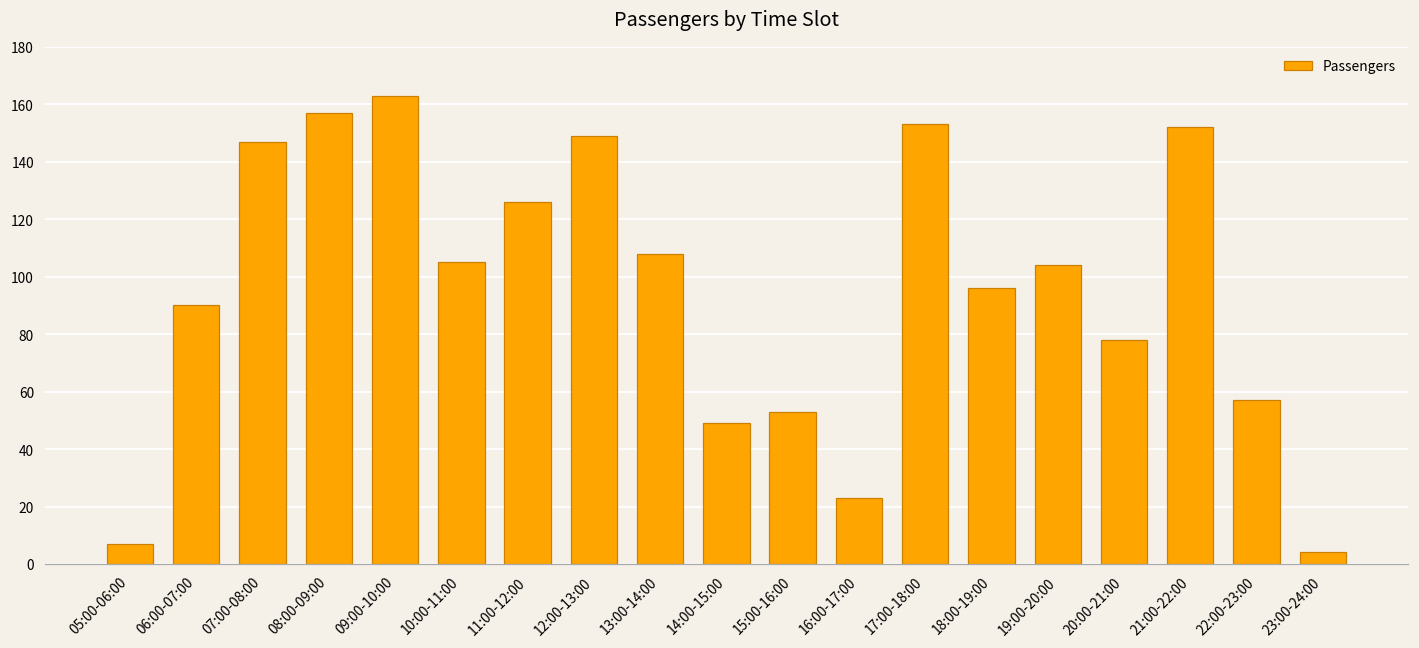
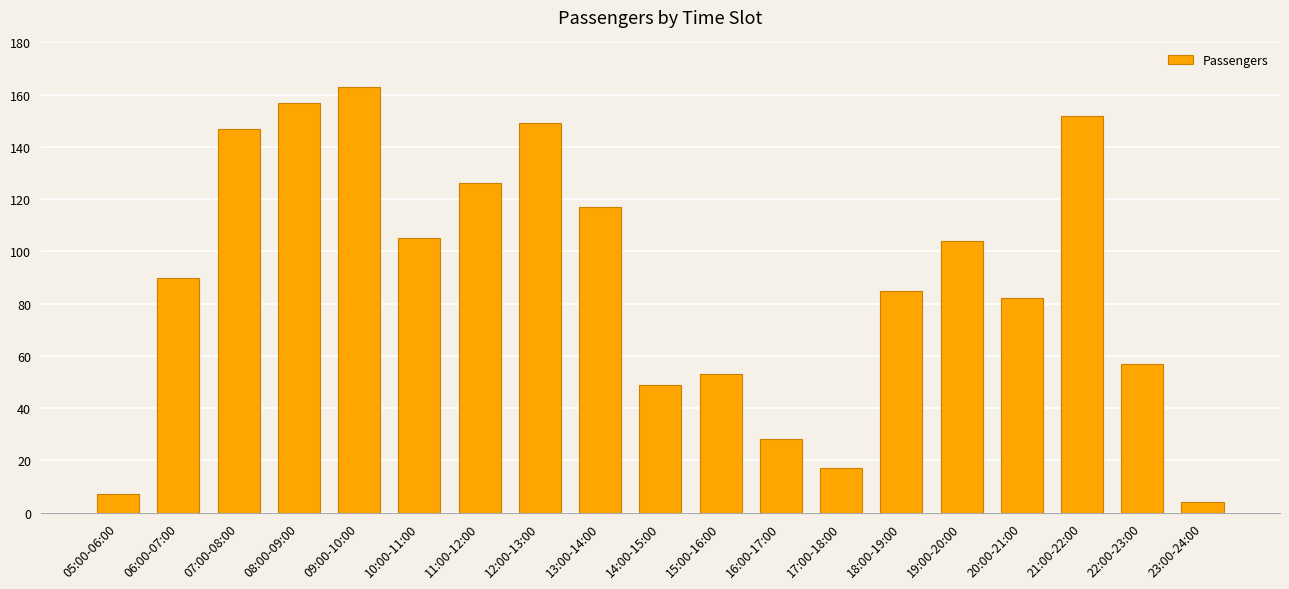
13:00-14:00: 108 -> 117
16:00-17:00: 23 -> 28
17:00-18:00: 153 -> 17
18:00-19:00: 96 -> 85
20:00-21:00: 78 -> 82
